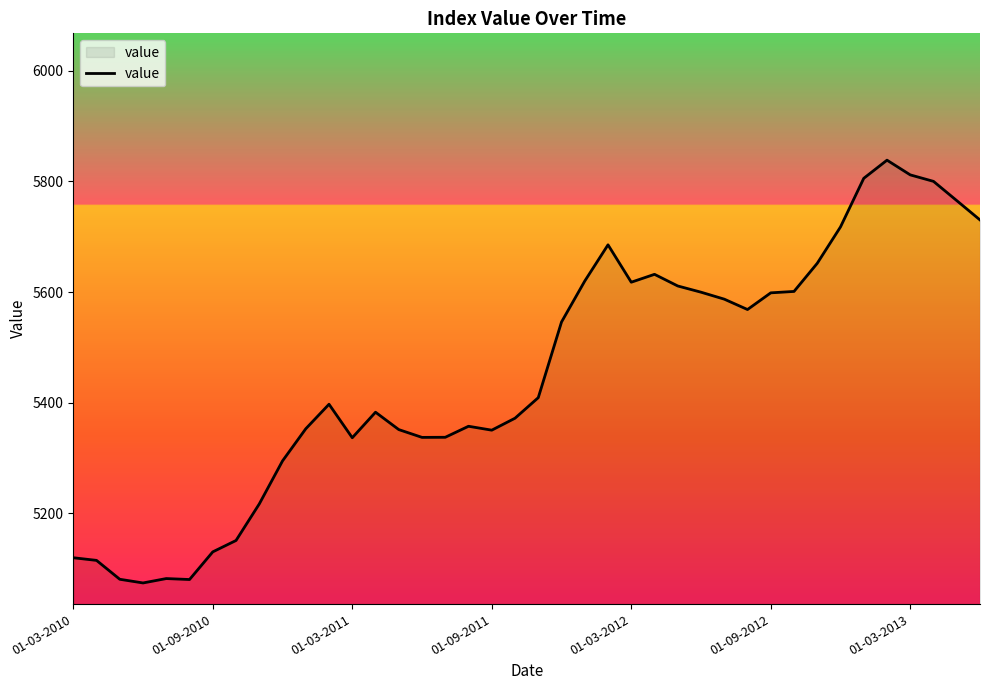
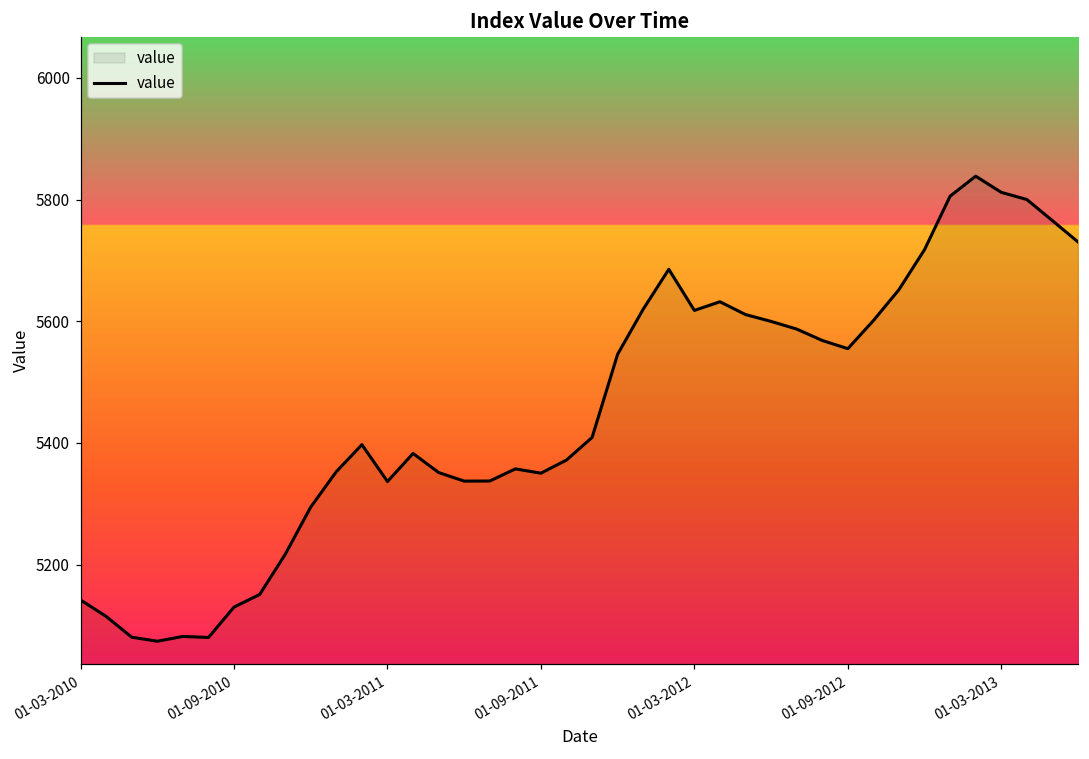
01-03-2010: 5120 -> 5140
01-09-2012: 5600 -> 5550
